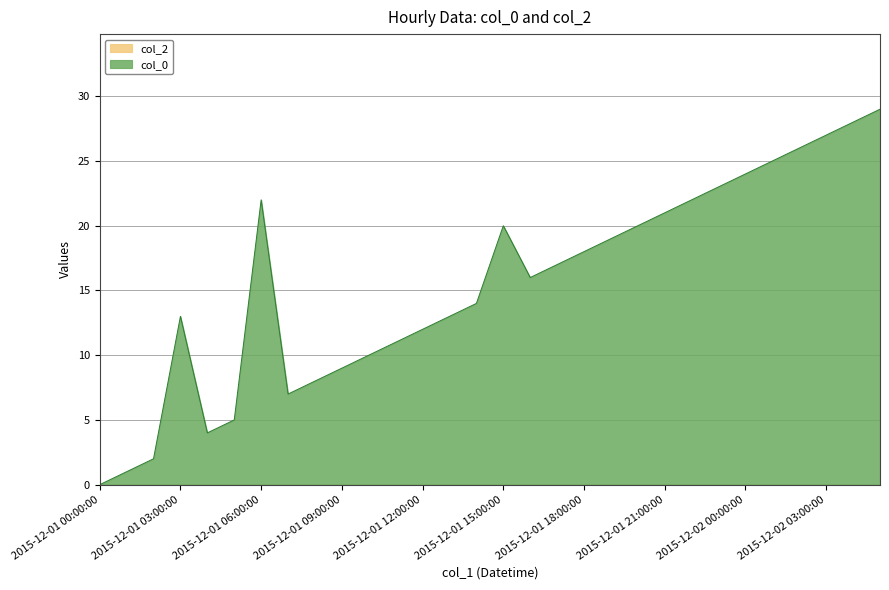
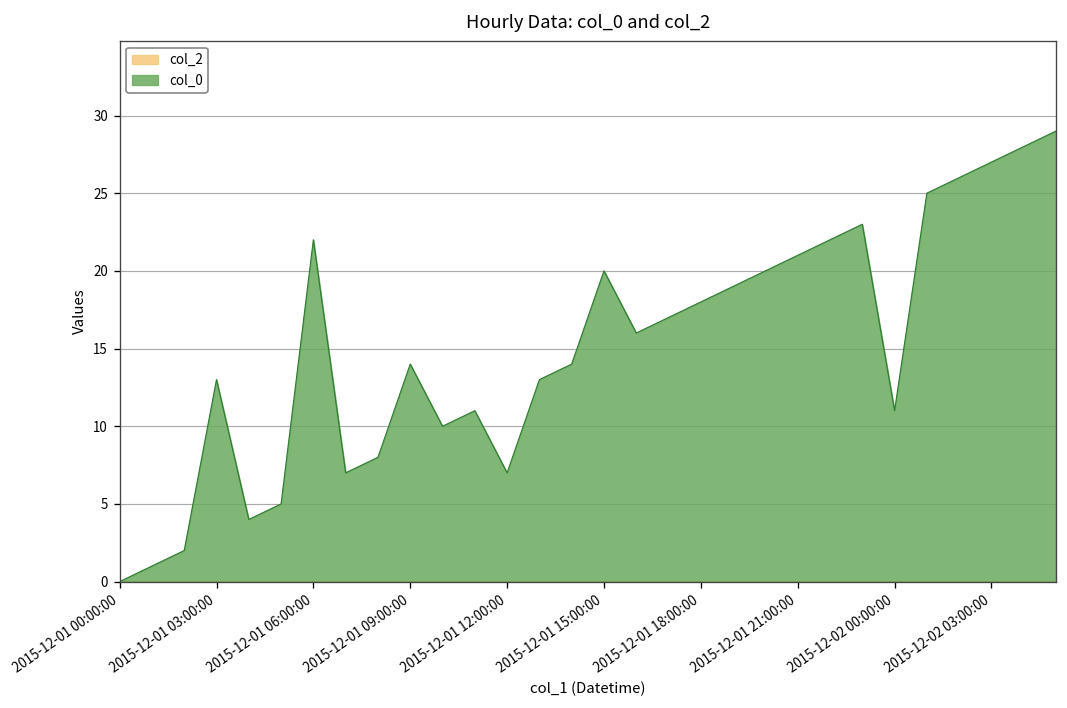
col_0, 2015-12-01 09:00:00: 9 -> 14
col_0, 2015-12-01 12:00:00: 12 -> 7
col_0, 2015-12-02 00:00:00: 24 -> 11
